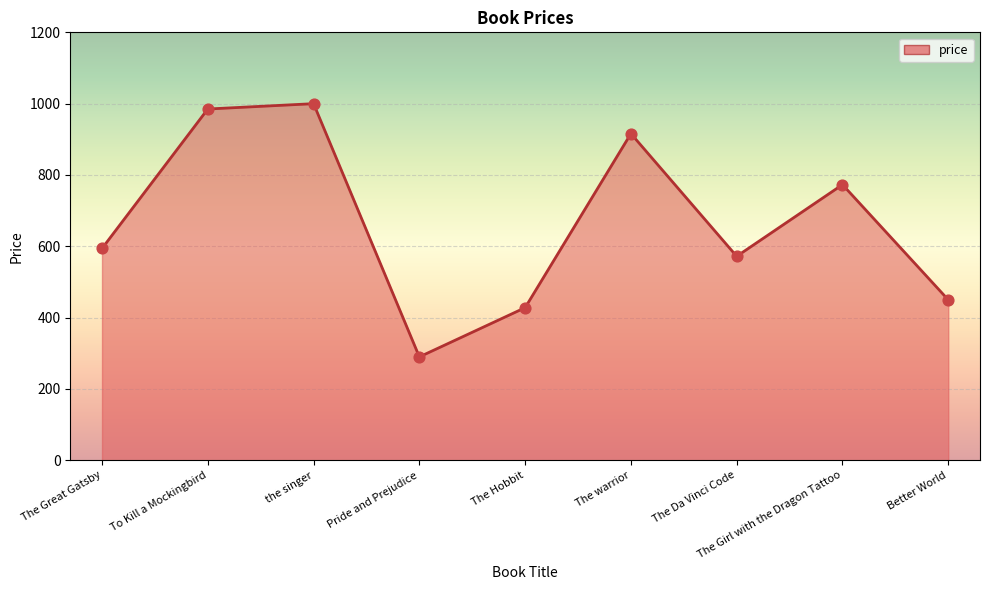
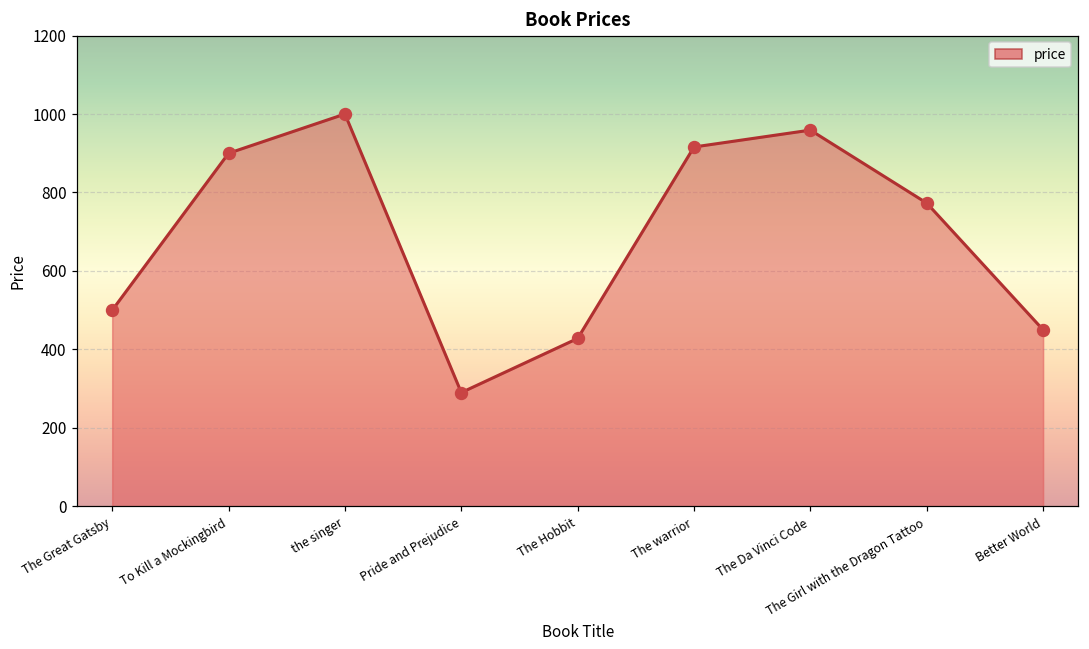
The Great Gatsby: 590 -> 500
To Kill a Mockingbird: 990 -> 900
The Da Vinci Code: 570 -> 960
